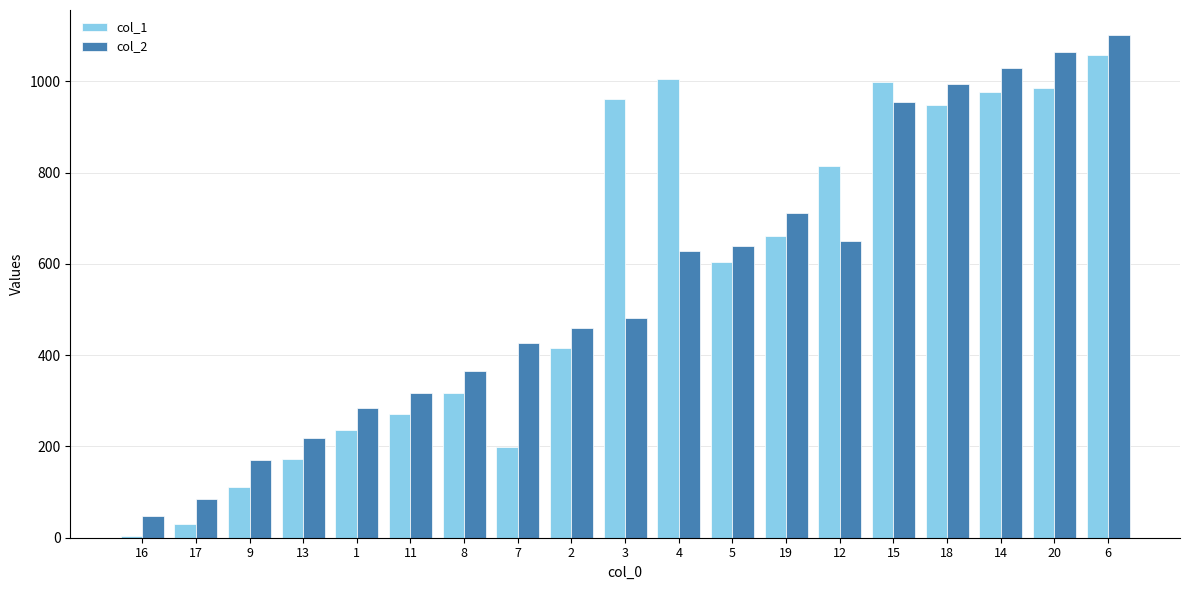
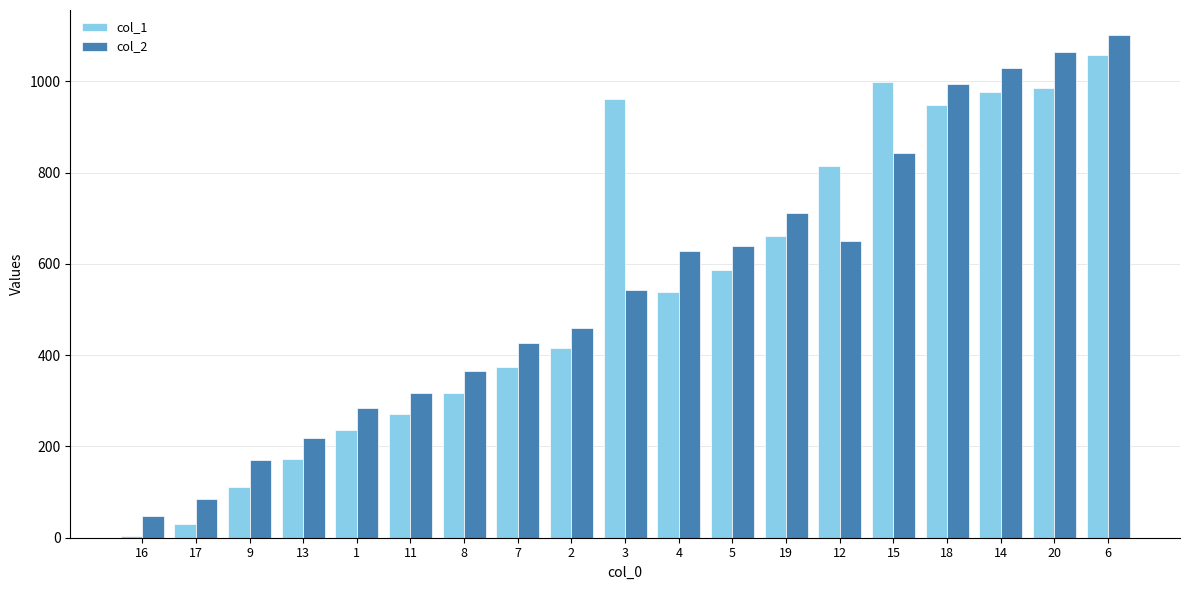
col_1, 7: 200 -> 370
col_2, 3: 480 -> 540
col_1, 4: 1010 -> 540
col_1, 5: 600 -> 590
col_2, 15: 950 -> 840
